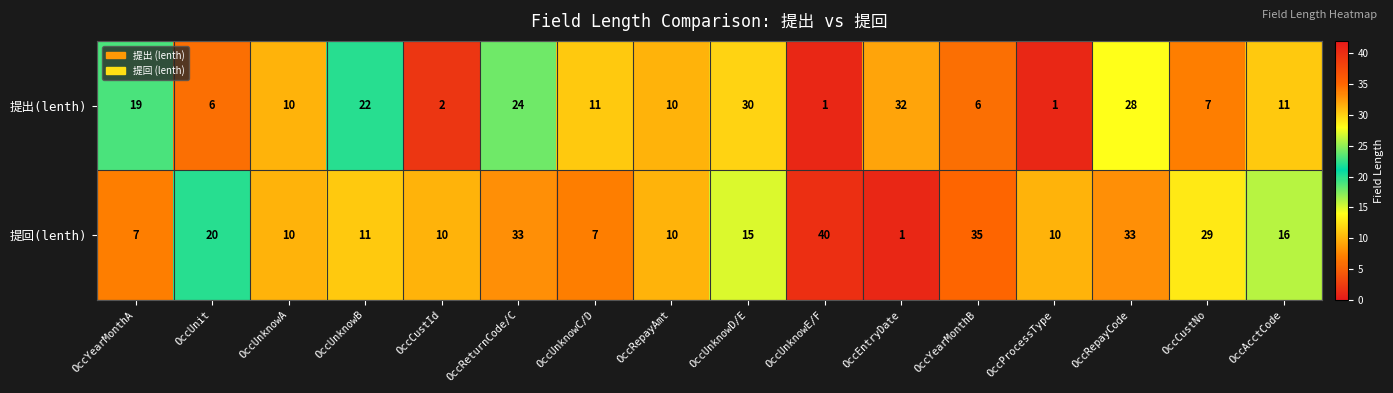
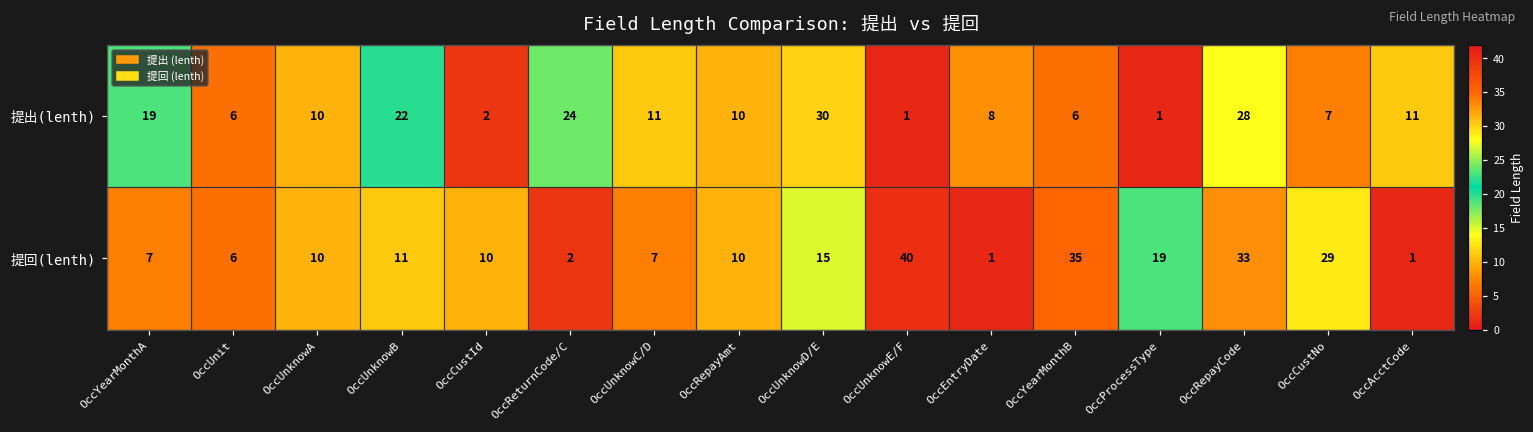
提出(lenth), OccEntryDate: 32 -> 8
提回(lenth), OccUnit: 20 -> 6
提回(lenth), OccReturnCode/C: 33 -> 2
提回(lenth), OccProcessType: 10 -> 19
提回(lenth), OccAcctCode: 16 -> 1
